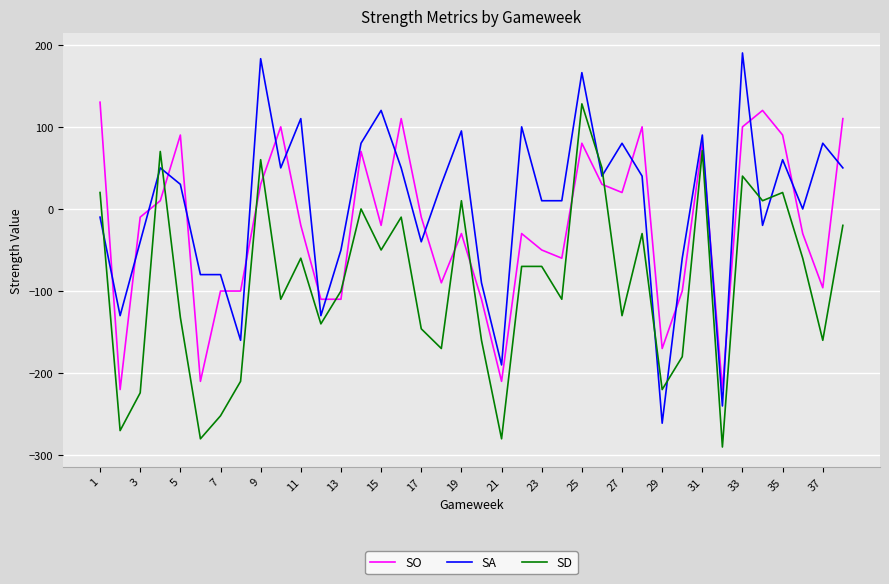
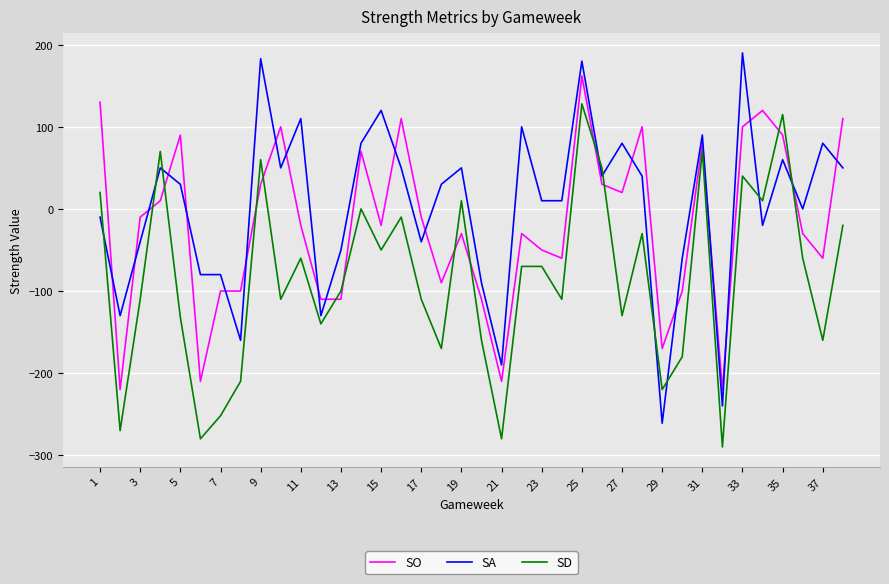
SD, 3: -220 -> -110
SD, 17: -150 -> -110
SA, 19: 100 -> 50
SO, 25: 80 -> 160
SA, 25: 170 -> 180
SD, 35: 20 -> 120
SO, 37: -100 -> -60
